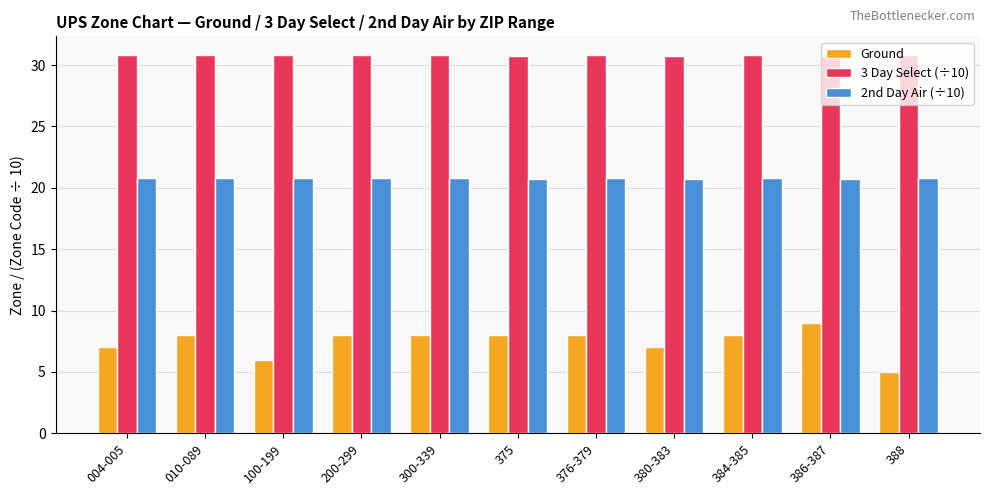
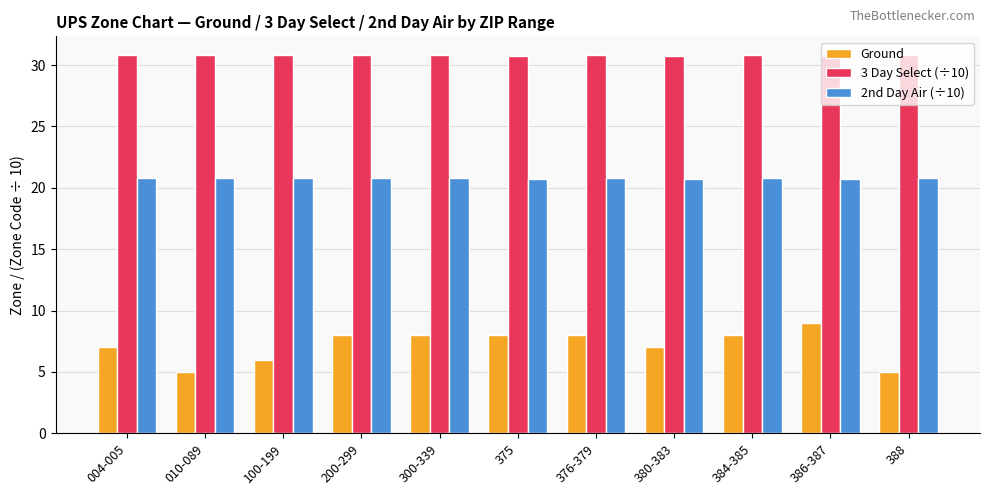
Ground, 010-089: 8 -> 5
